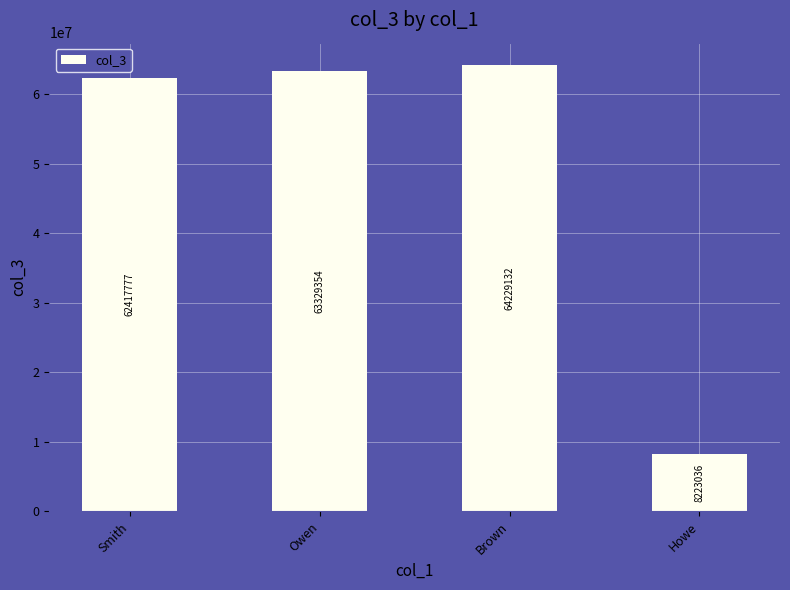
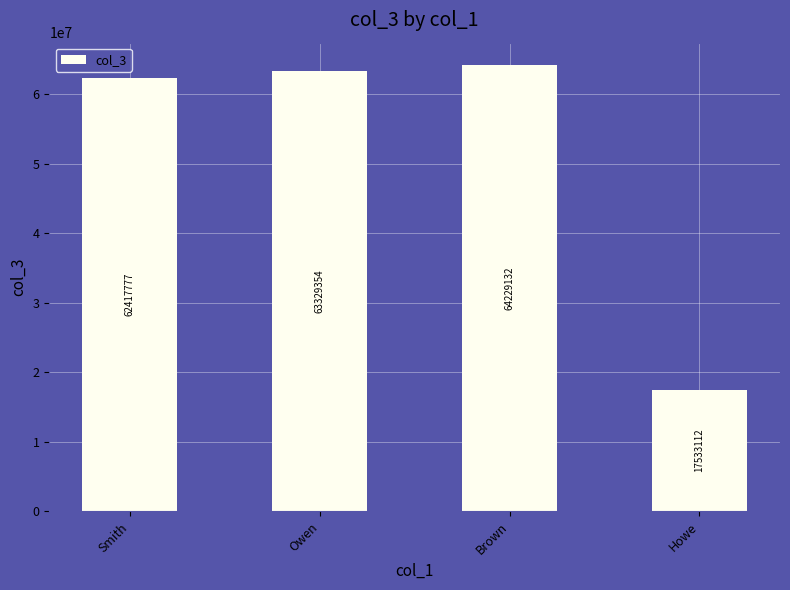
Howe: 8223036 -> 17533112
